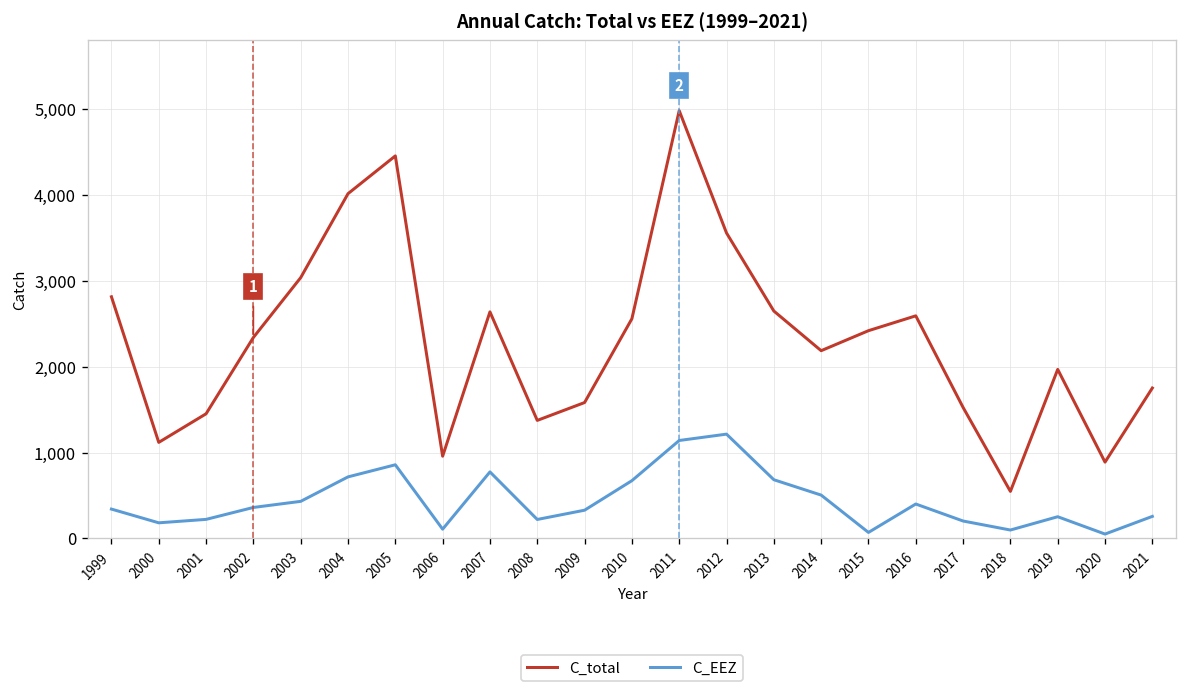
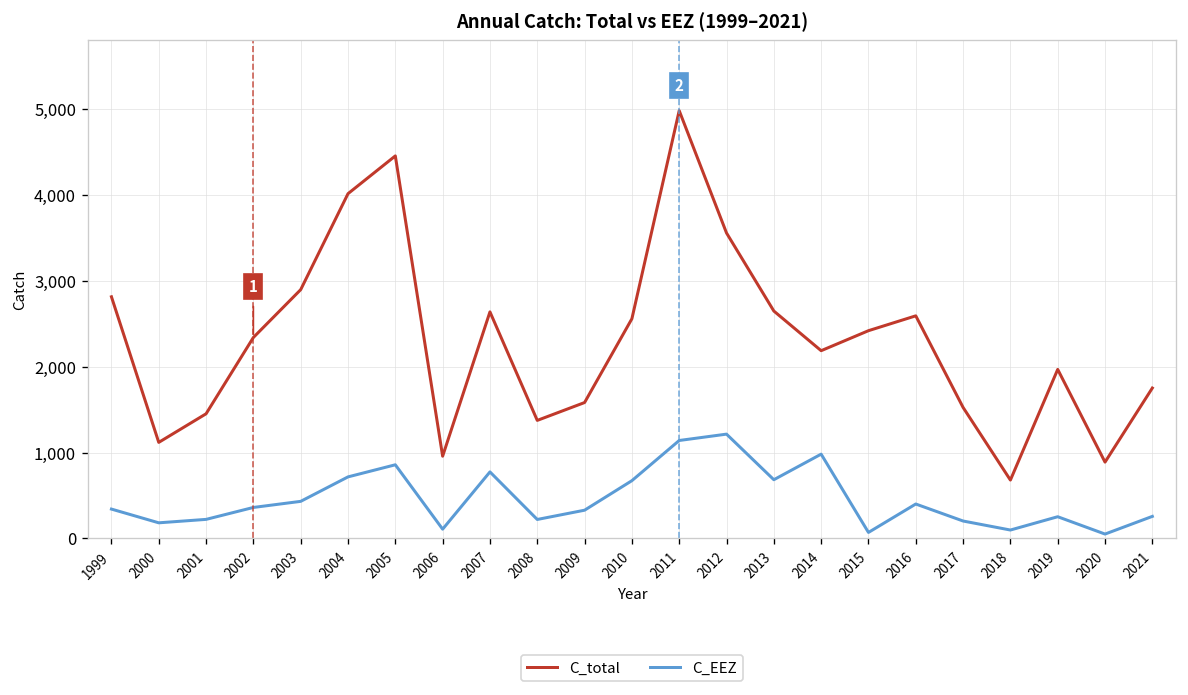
C_total, 2003: 3,000 -> 2,900
C_EEZ, 2014: 500 -> 1,000
C_total, 2018: 500 -> 700
